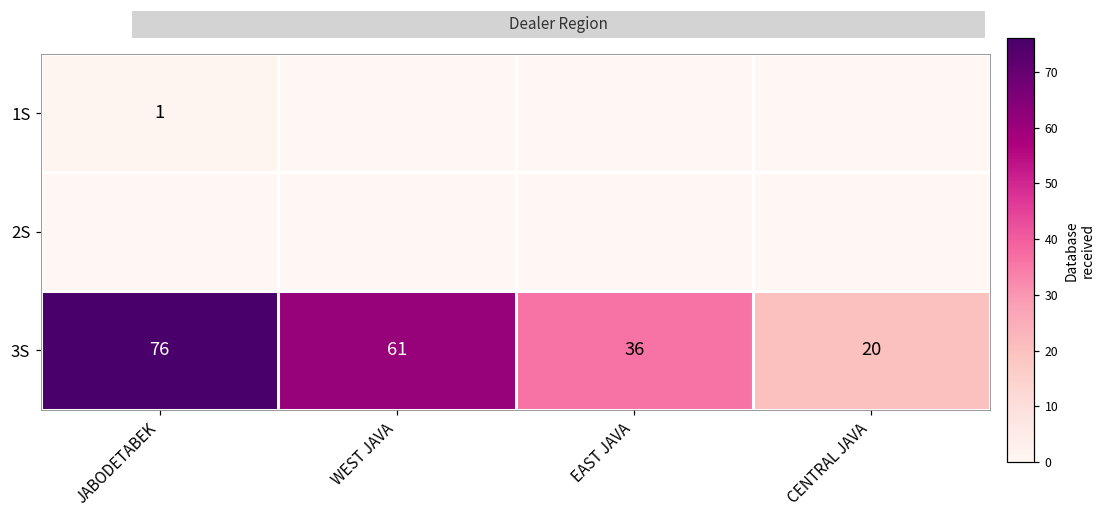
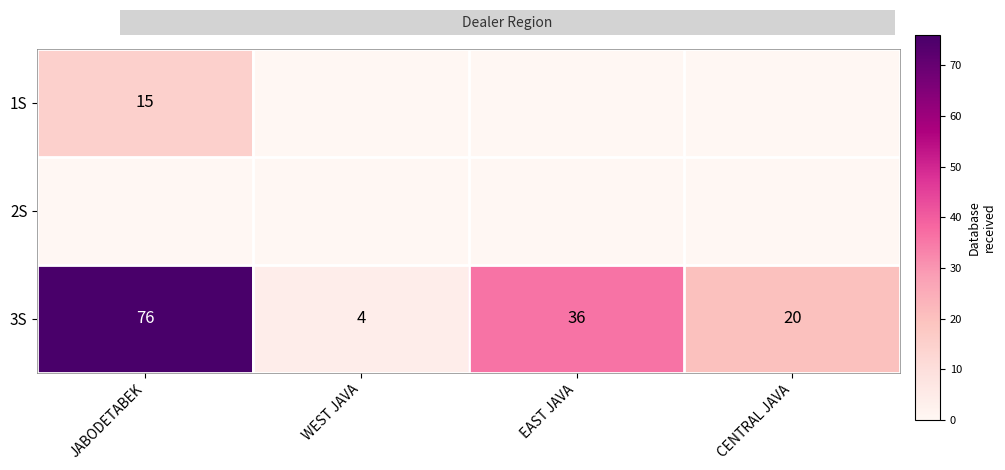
1S, JABODETABEK: 1 -> 15
3S, WEST JAVA: 61 -> 4
